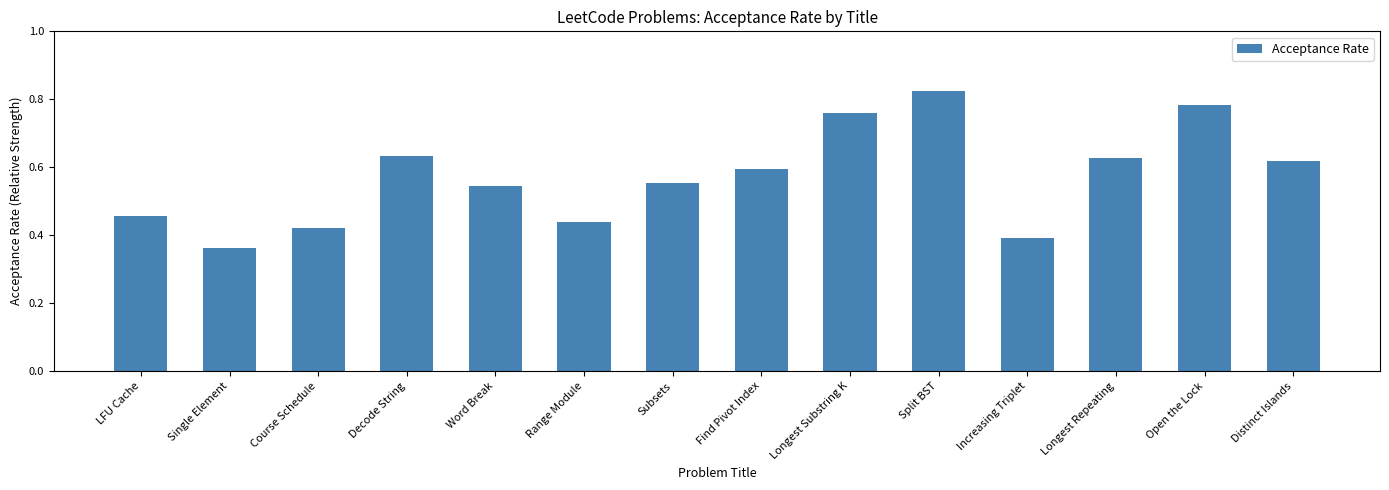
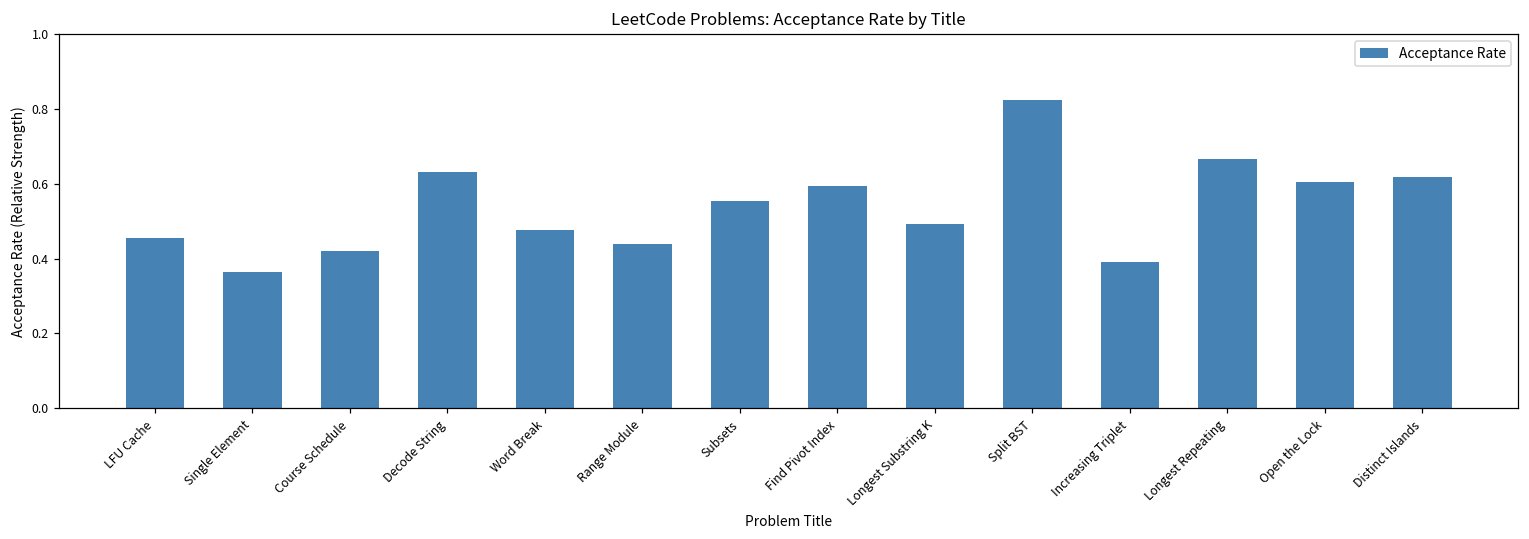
Word Break: 0.55 -> 0.48
Longest Substring K: 0.76 -> 0.49
Longest Repeating: 0.63 -> 0.67
Open the Lock: 0.78 -> 0.61
